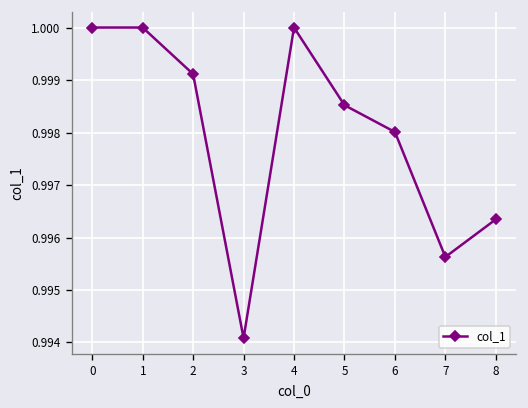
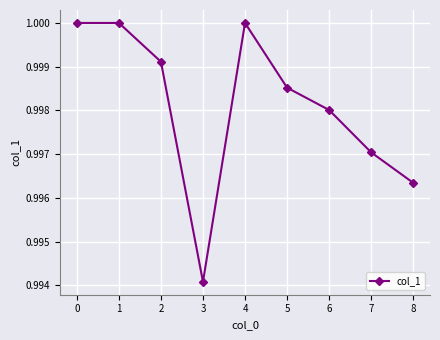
7: 0.9956 -> 0.9970
